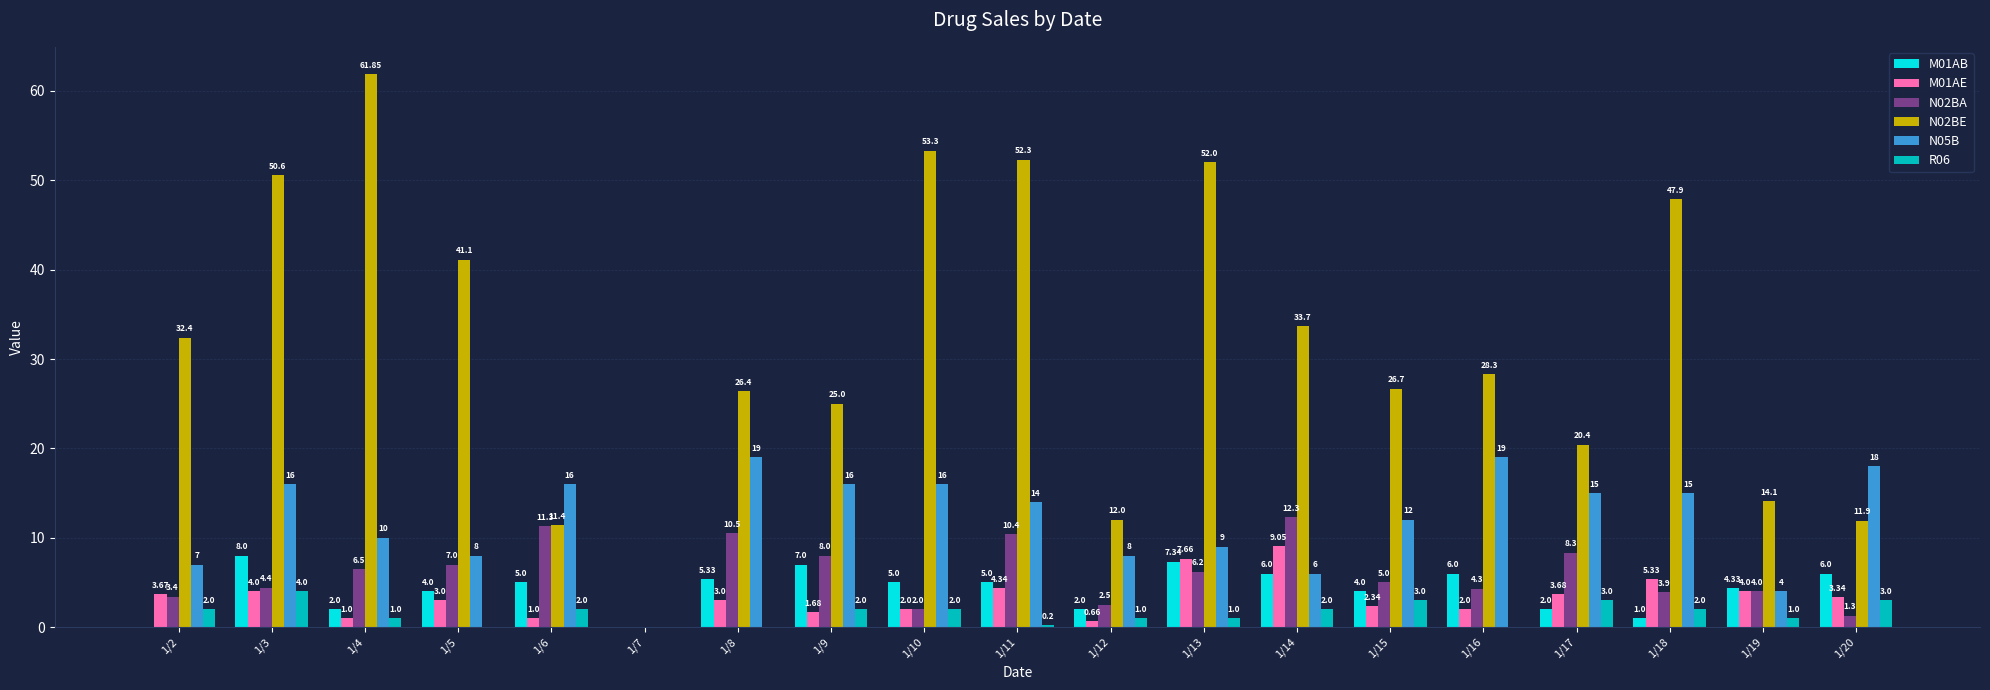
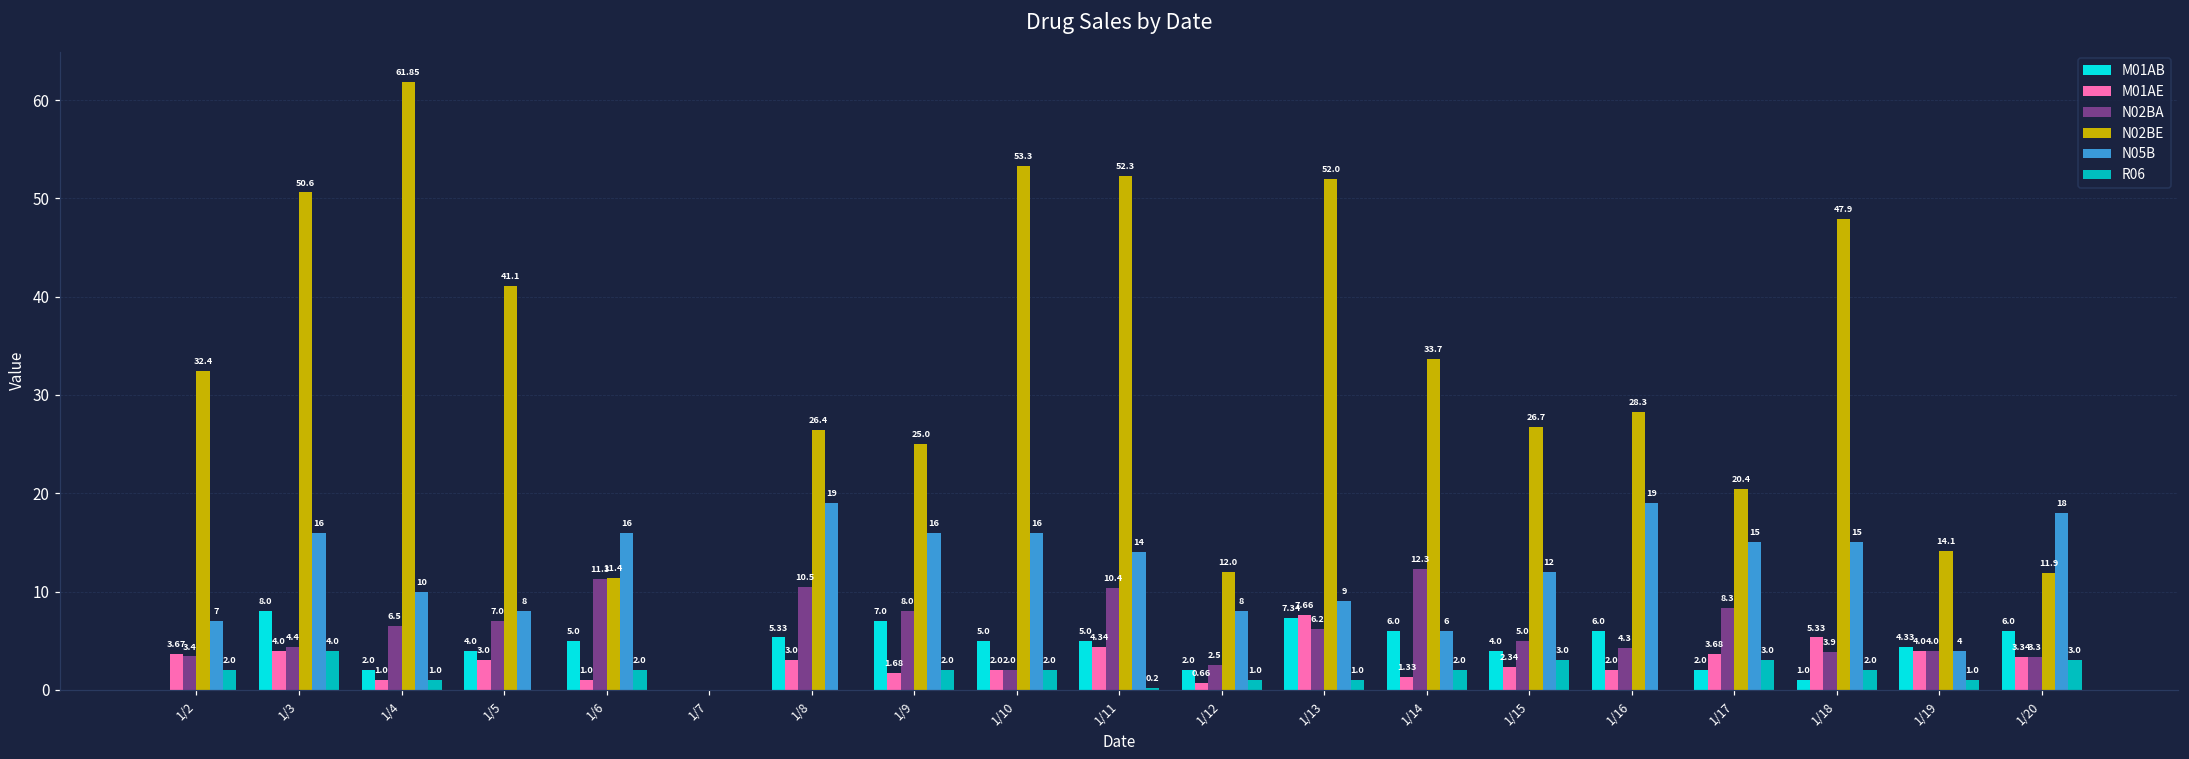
M01AE, 1/14: 9.05 -> 1.33
N02BA, 1/20: 1.3 -> 3.3
